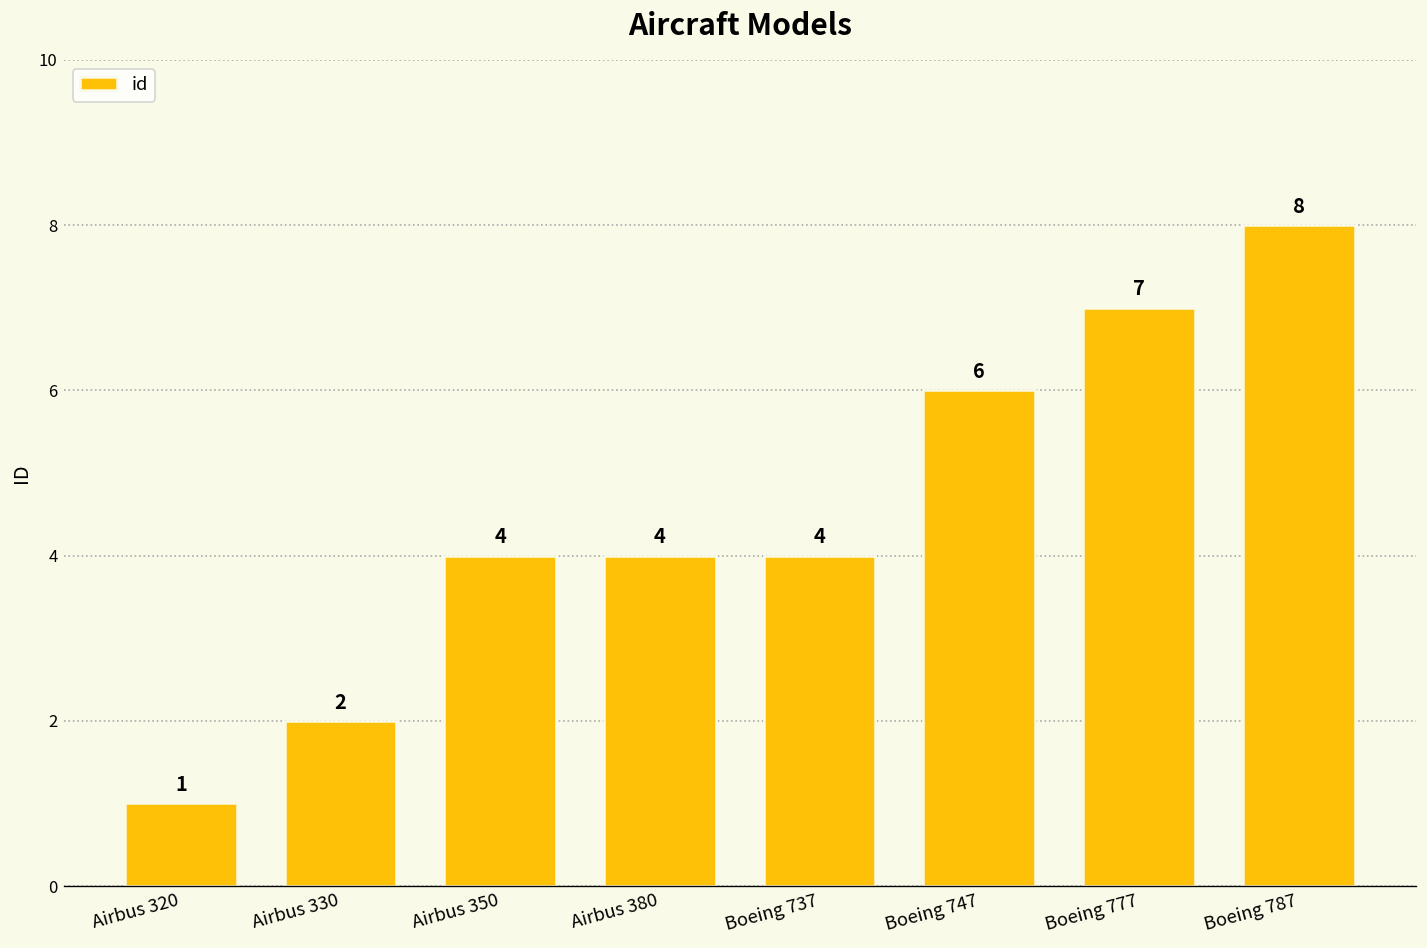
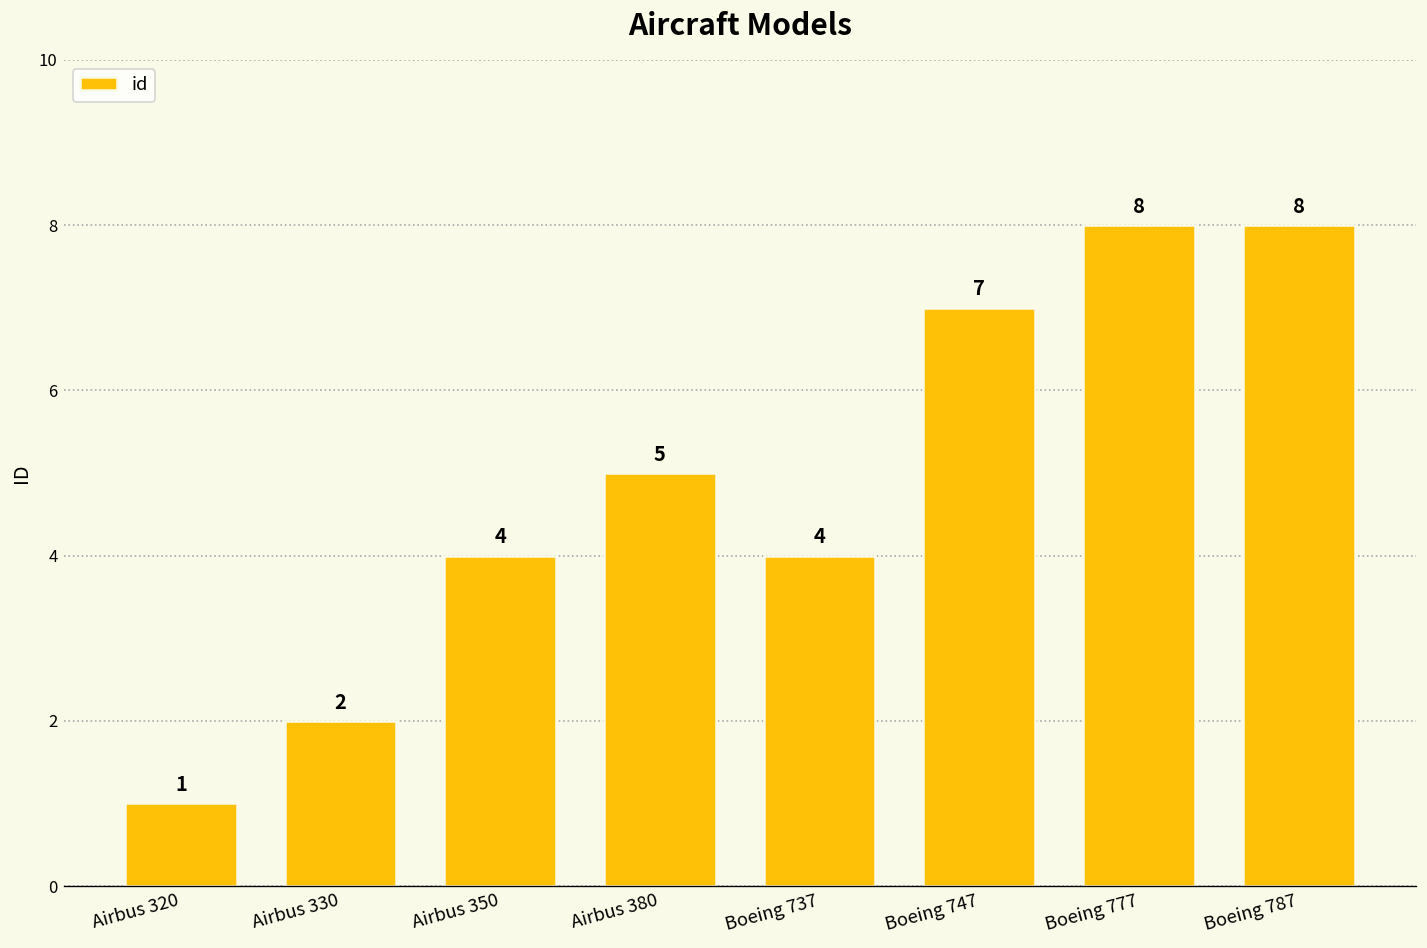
Airbus 380: 4 -> 5
Boeing 747: 6 -> 7
Boeing 777: 7 -> 8
